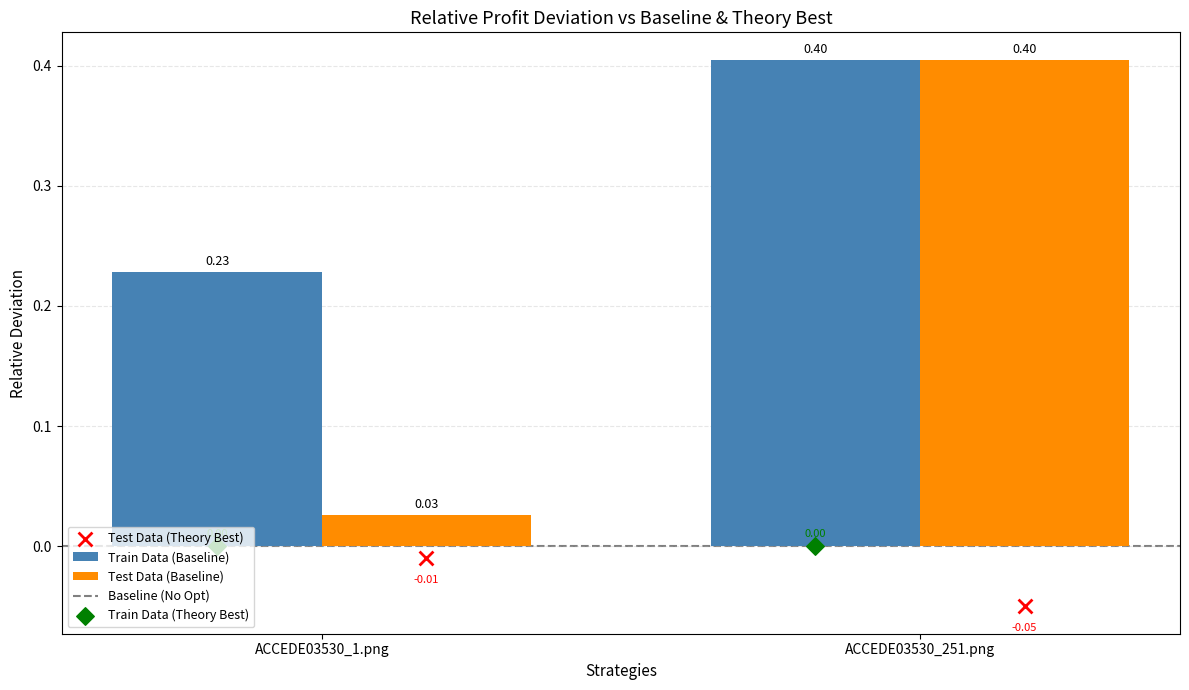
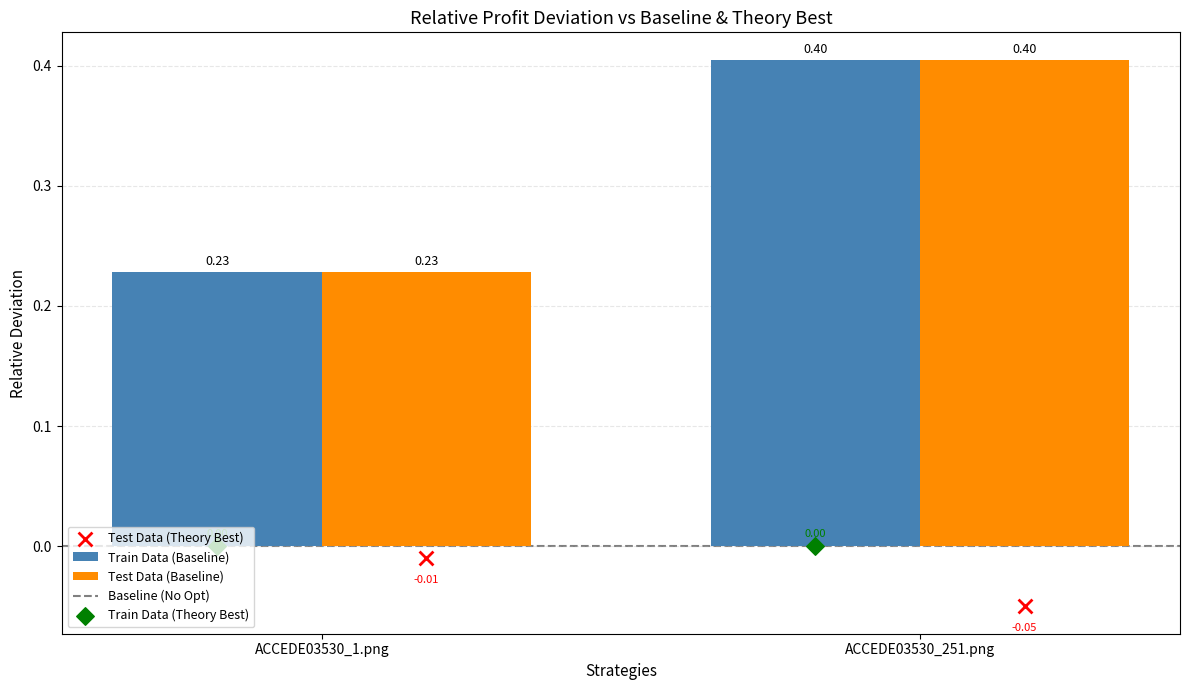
Test Data (Baseline), ACCEDE03530_1.png: 0.03 -> 0.23
